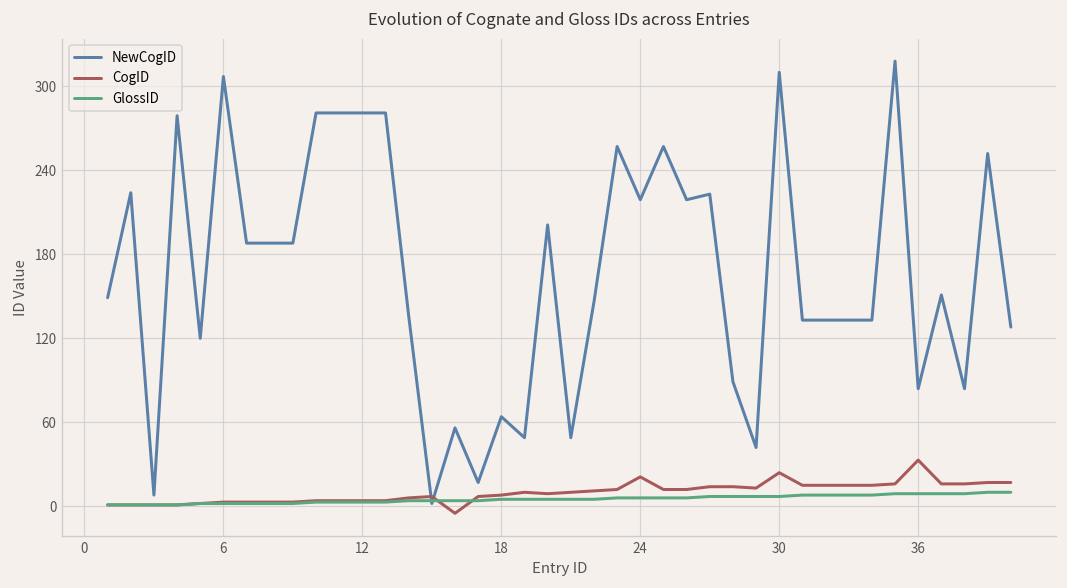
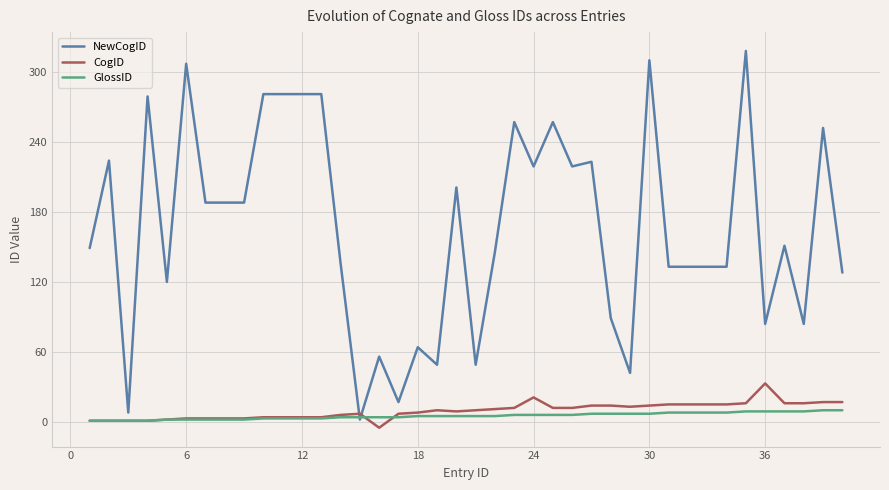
CogID, 30: 24 -> 14
